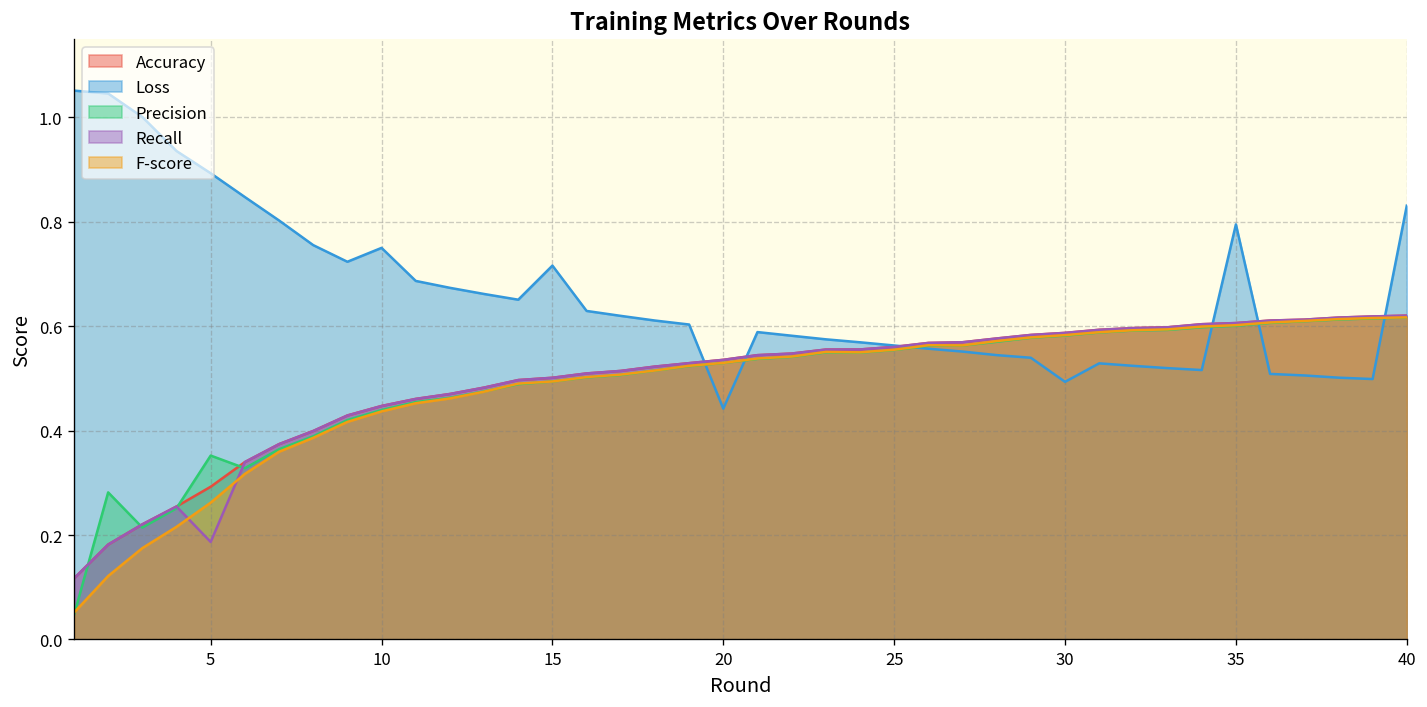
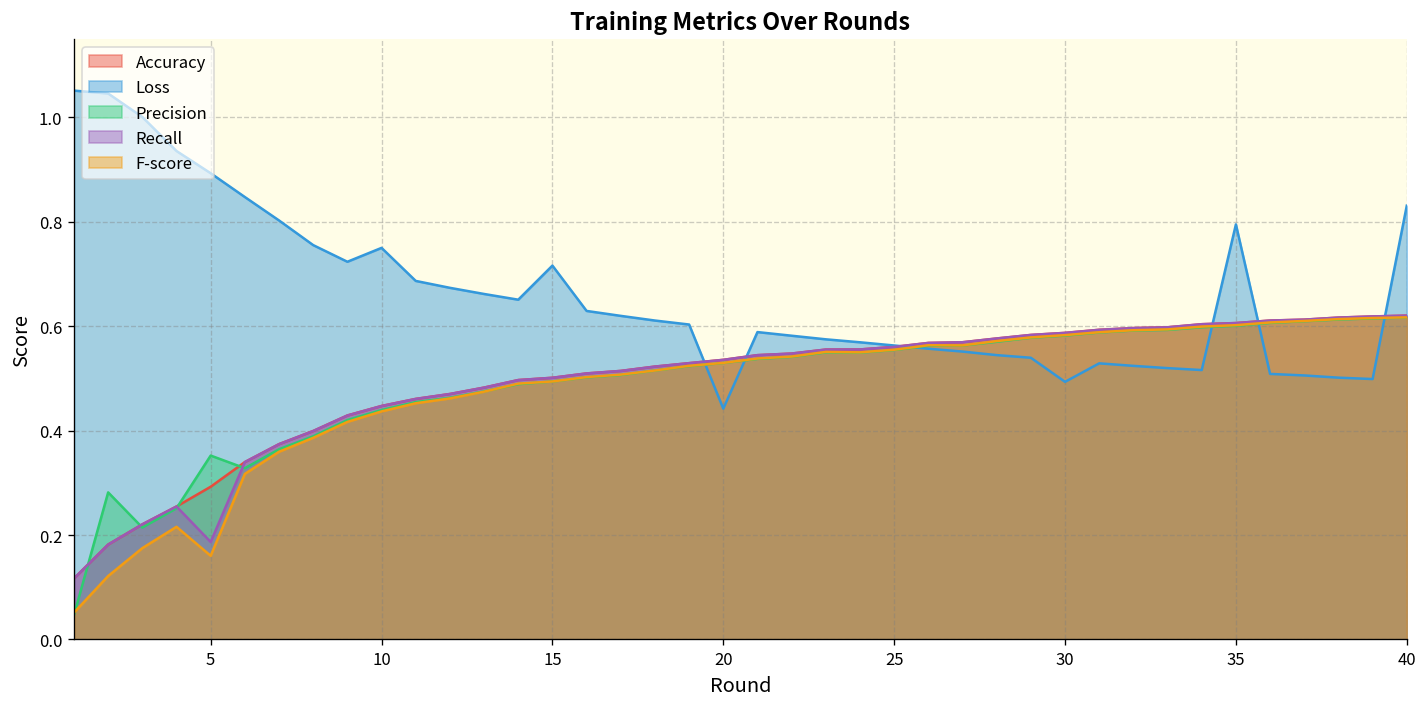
F-score, 5: 0.26 -> 0.16
